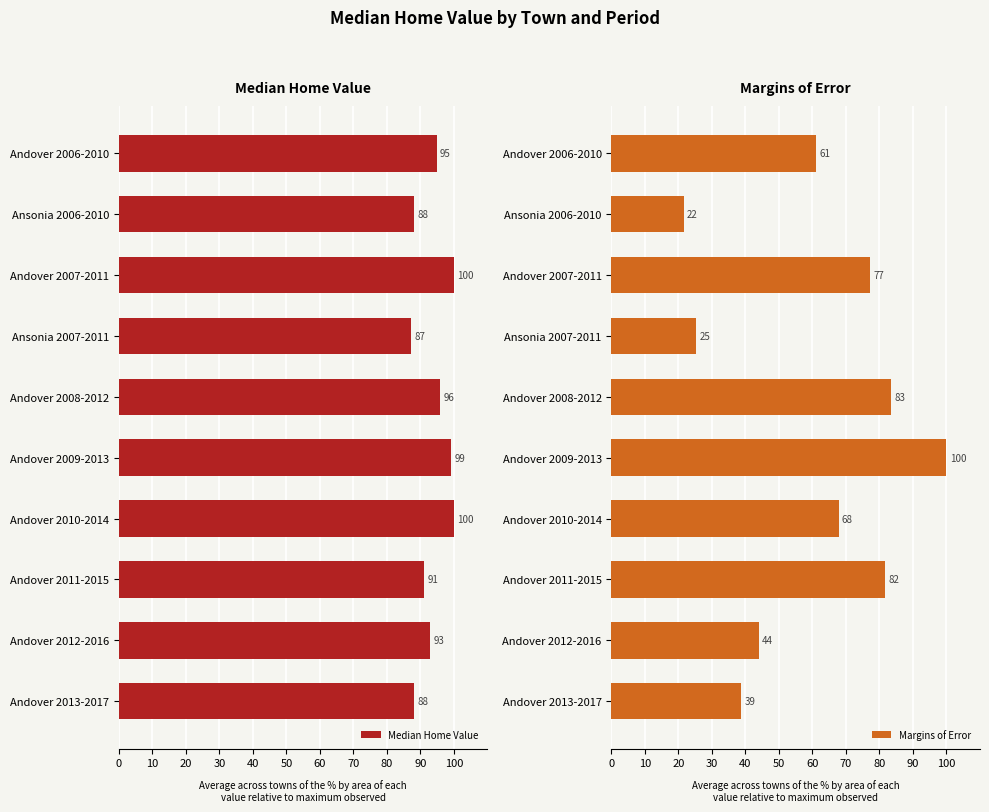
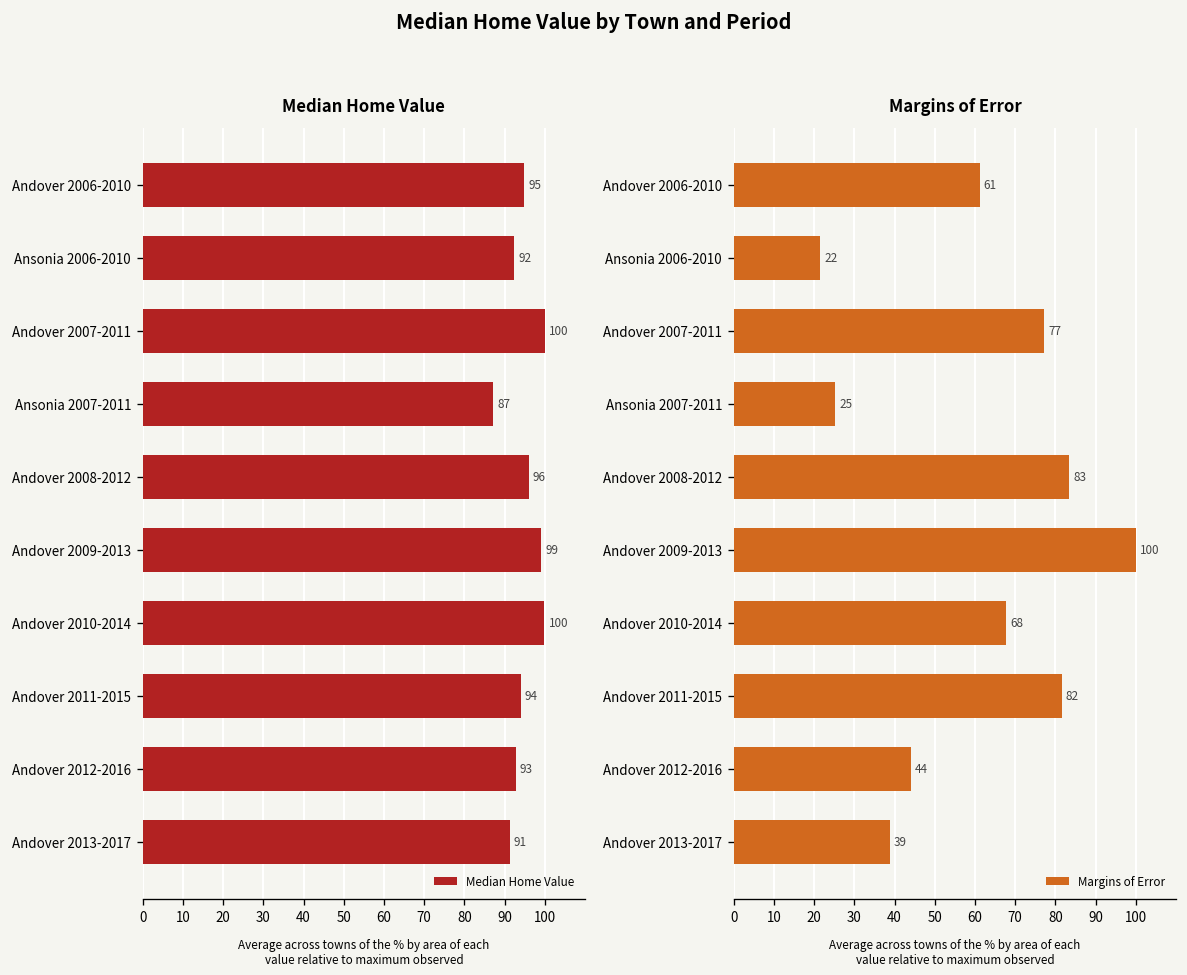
Median Home Value, Ansonia 2006-2010: 88 -> 92
Median Home Value, Andover 2011-2015: 91 -> 94
Median Home Value, Andover 2013-2017: 88 -> 91
